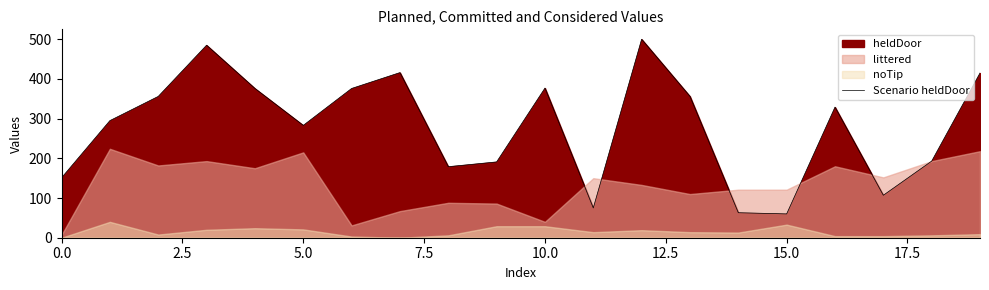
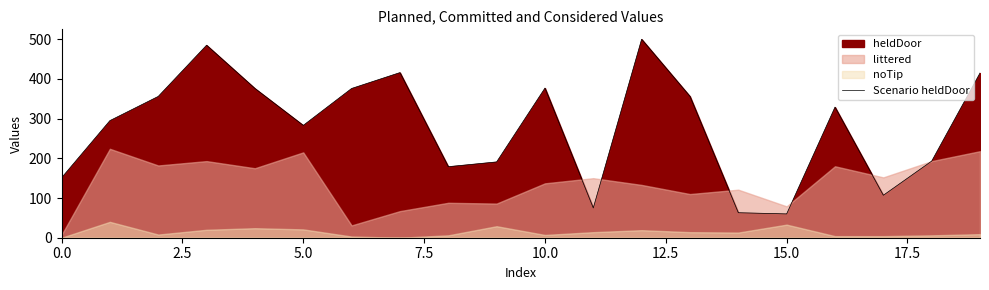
littered, 10.0: 40 -> 140
noTip, 10.0: 30 -> 10
littered, 15.0: 120 -> 80
